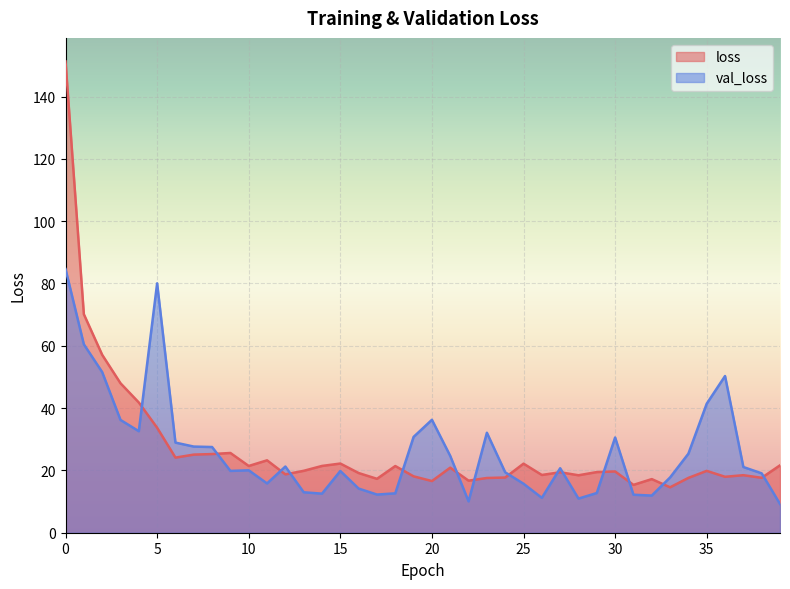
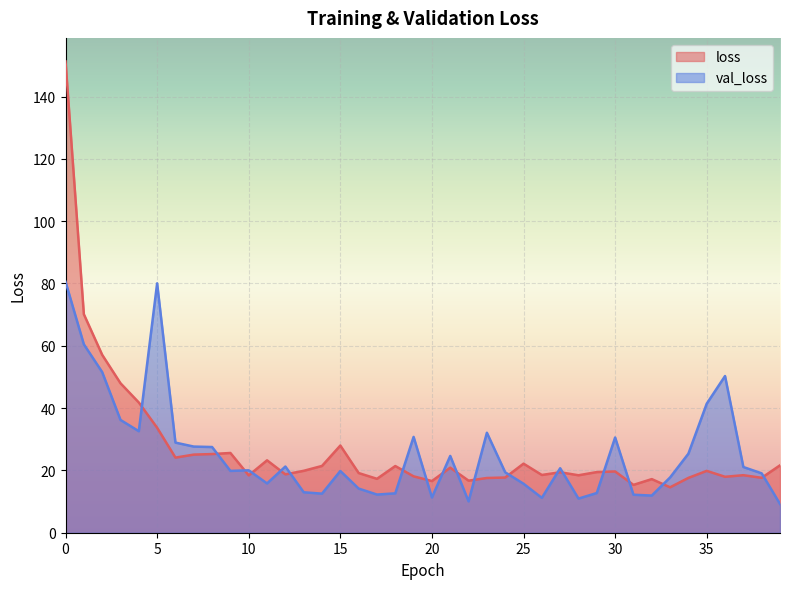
val_loss, 0: 85 -> 81
loss, 10: 21 -> 18
loss, 15: 22 -> 28
val_loss, 20: 36 -> 11
